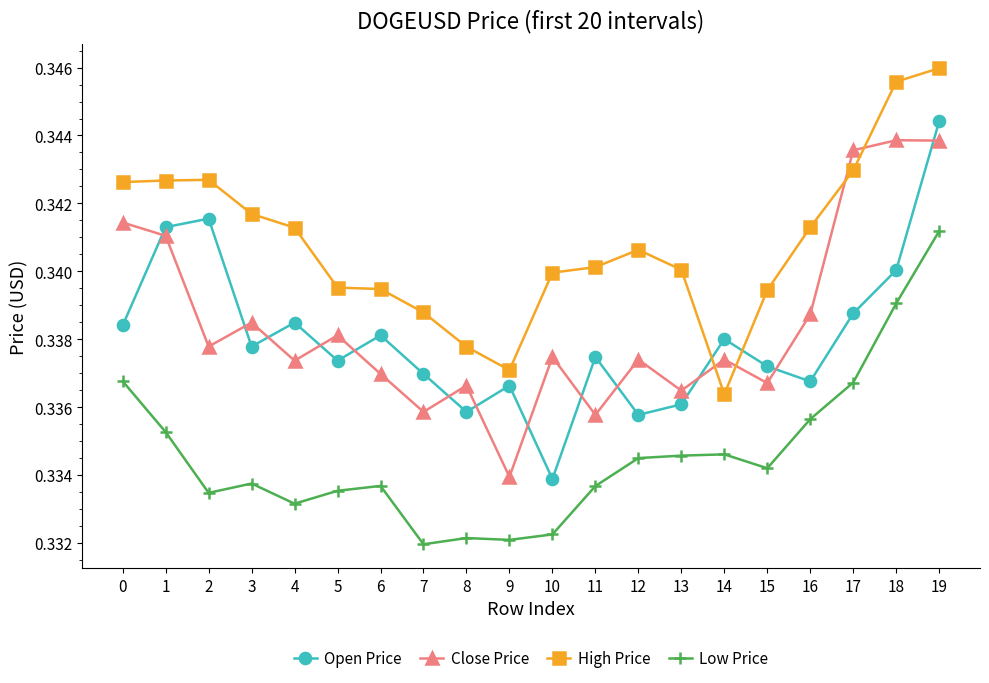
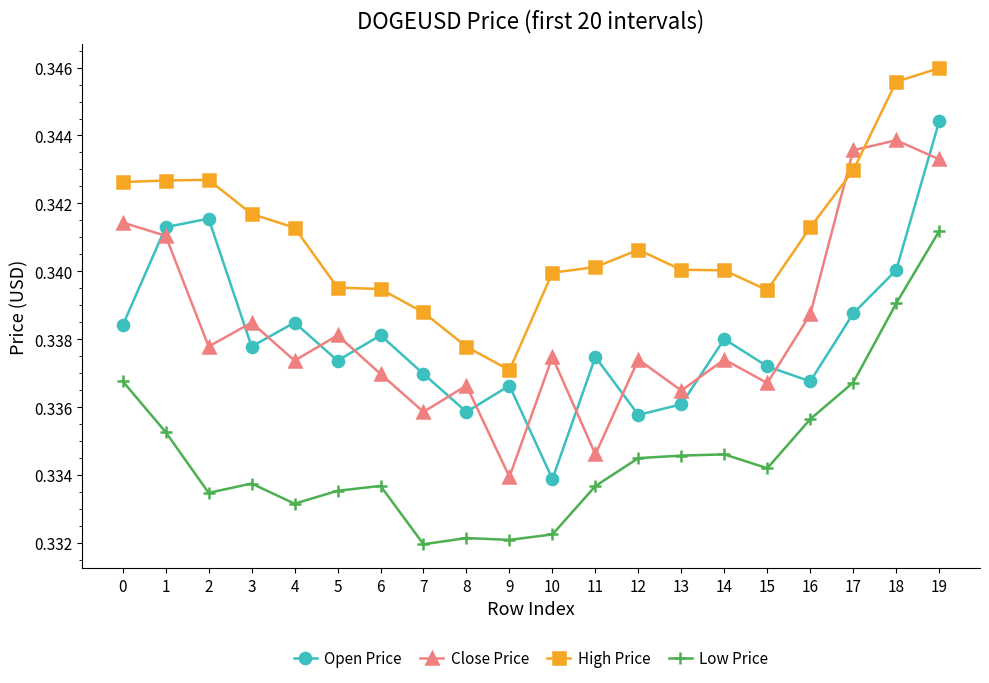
Close Price, 11: 0.3358 -> 0.3346
High Price, 14: 0.3364 -> 0.3400
Close Price, 19: 0.3439 -> 0.3433
